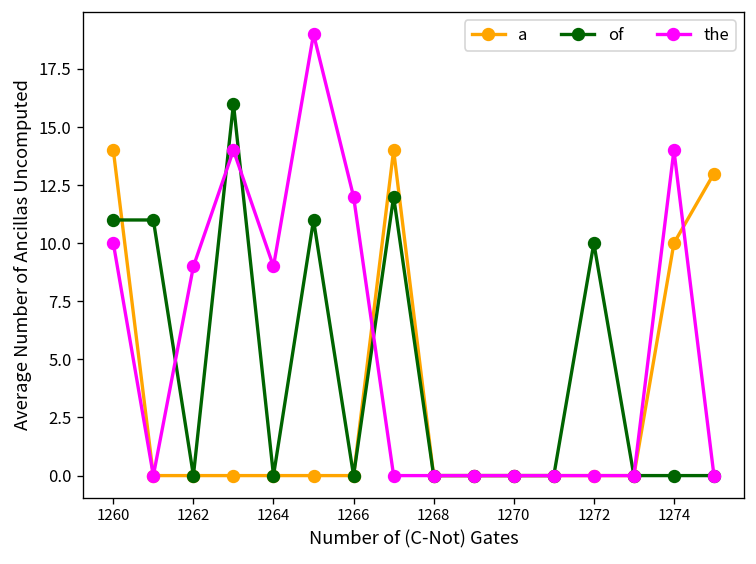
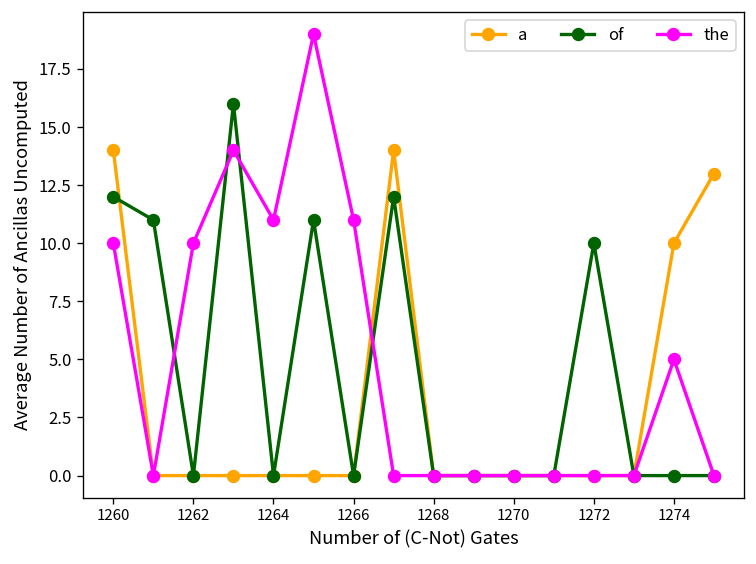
of, 1260: 11.0 -> 12.0
the, 1262: 9.0 -> 10.0
the, 1264: 9.0 -> 11.0
the, 1266: 12.0 -> 11.0
the, 1274: 14.0 -> 5.0
